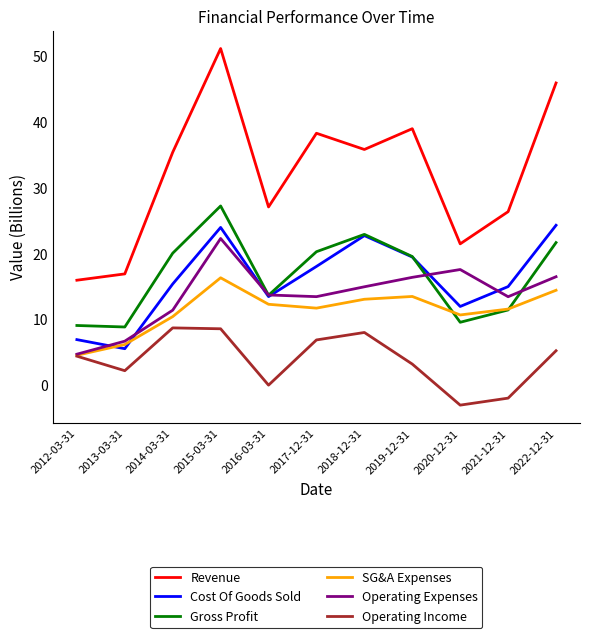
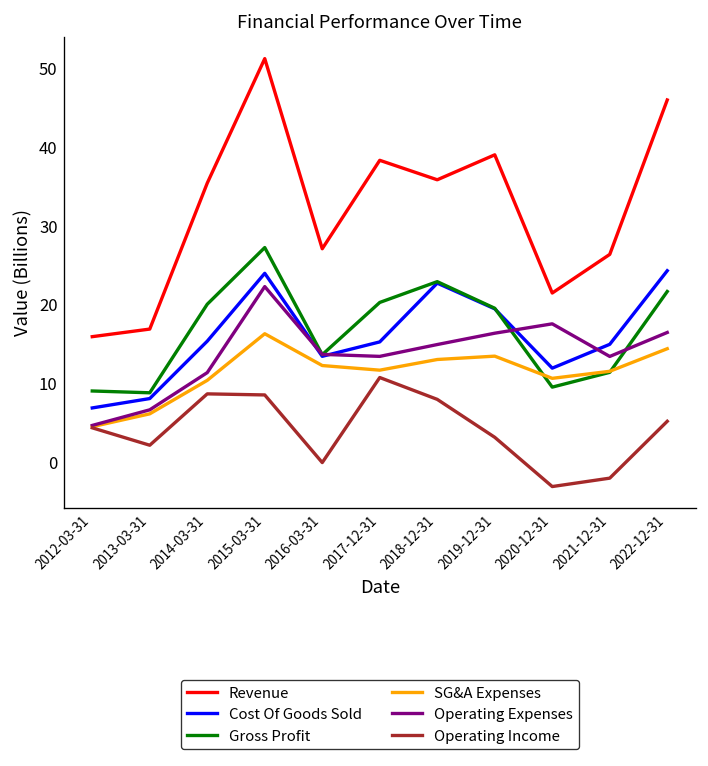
Cost Of Goods Sold, 2013-03-31: 6 -> 8
Cost Of Goods Sold, 2017-12-31: 18 -> 15
Operating Income, 2017-12-31: 7 -> 11
